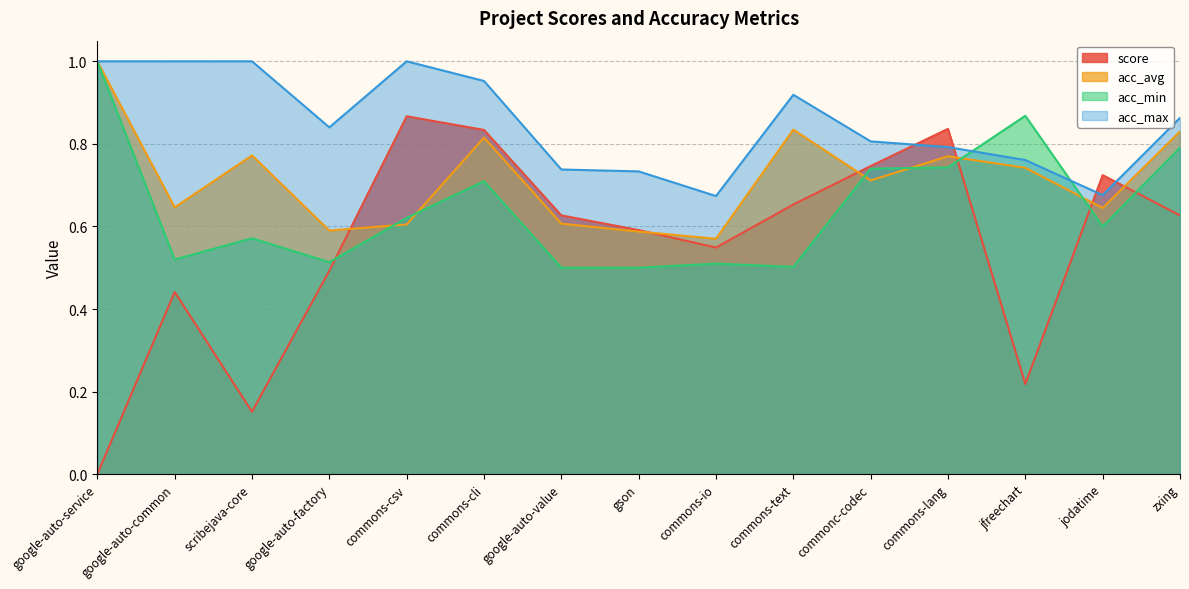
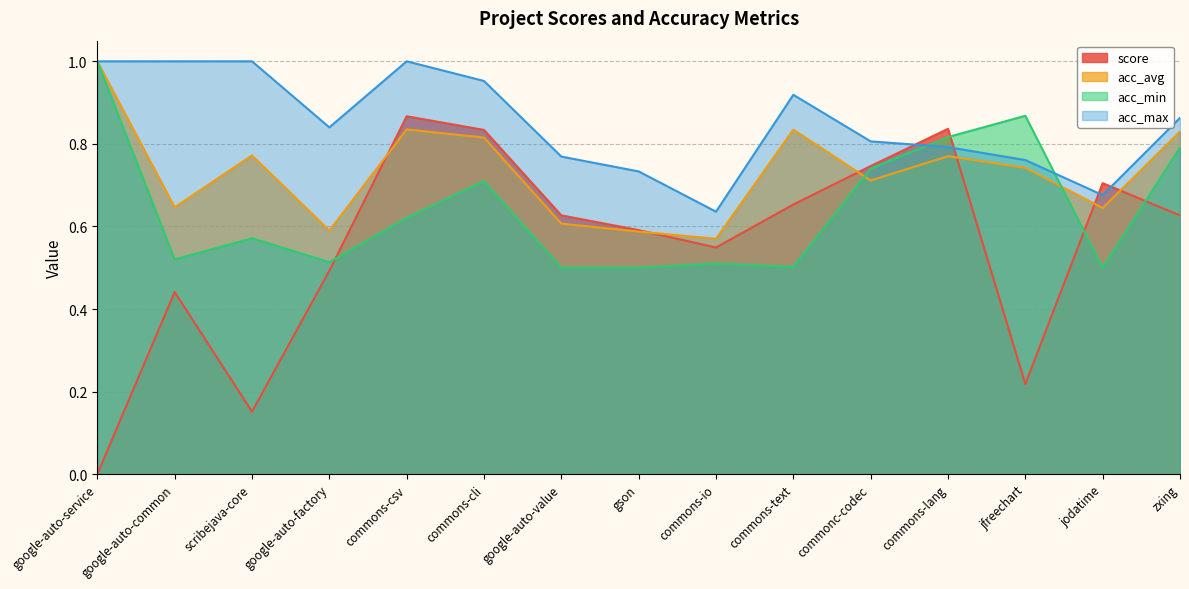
acc_avg, commons-csv: 0.60 -> 0.83
acc_max, google-auto-value: 0.74 -> 0.77
acc_max, commons-io: 0.67 -> 0.64
acc_min, commons-lang: 0.74 -> 0.82
score, jodatime: 0.72 -> 0.70
acc_min, jodatime: 0.6 -> 0.5
